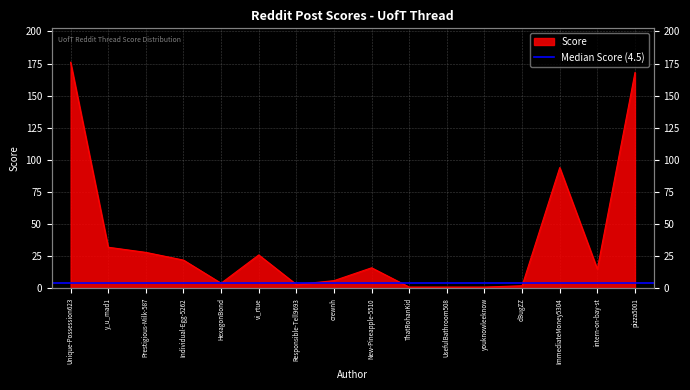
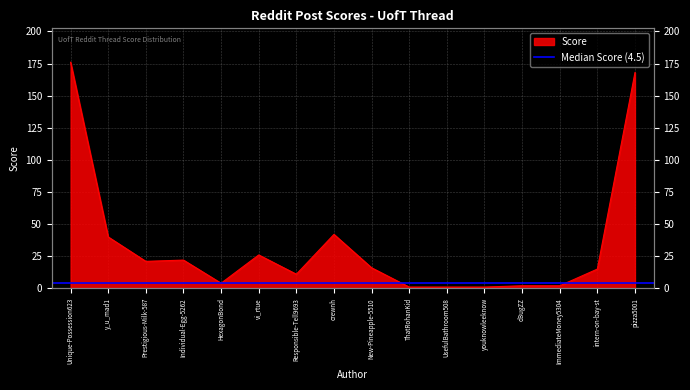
y_u_mad1: 32 -> 40
Prestigious-Milk-587: 28 -> 21
Responsible-Tell9693: 3 -> 11
crewnh: 6 -> 42
ImmediateMoney5304: 94 -> 2
